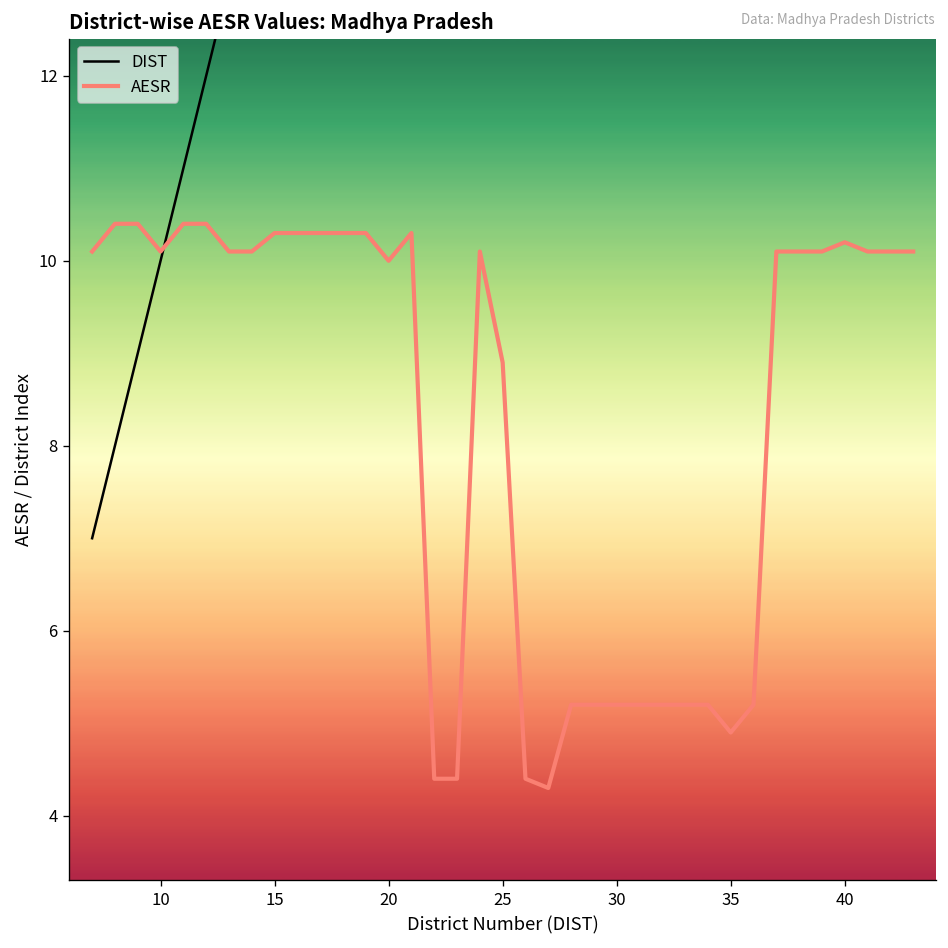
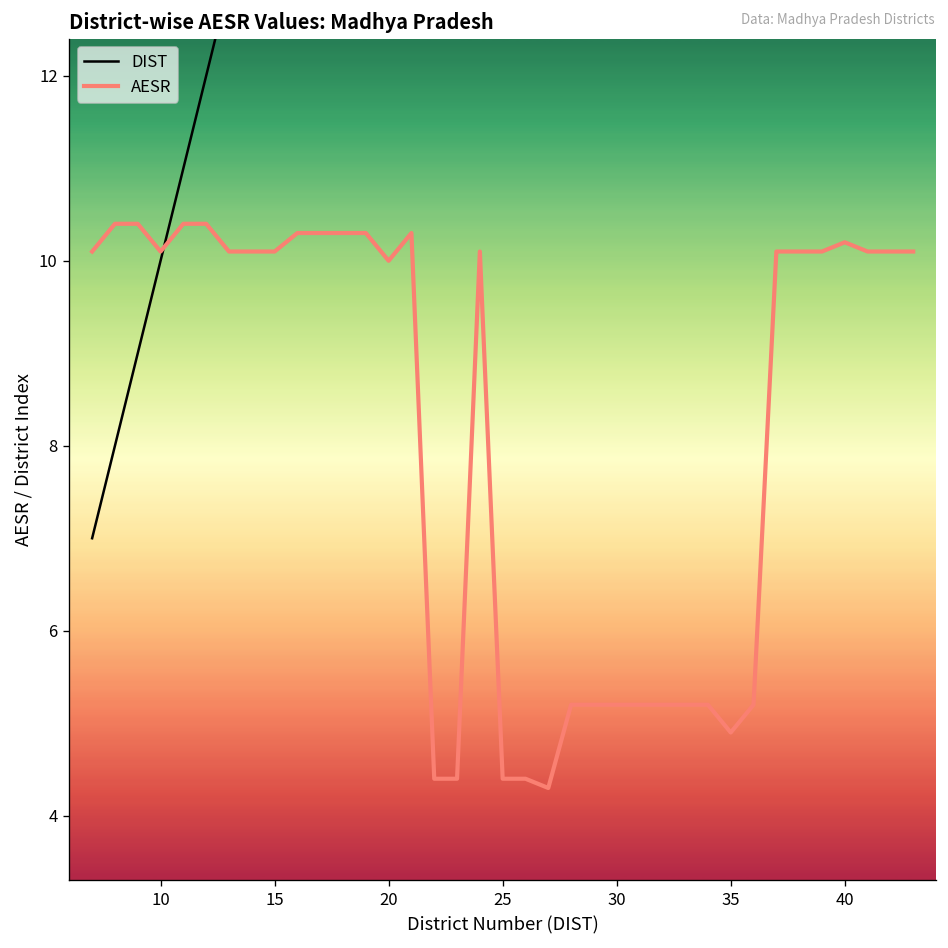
AESR, 15: 10.3 -> 10.1
AESR, 25: 8.9 -> 4.4
